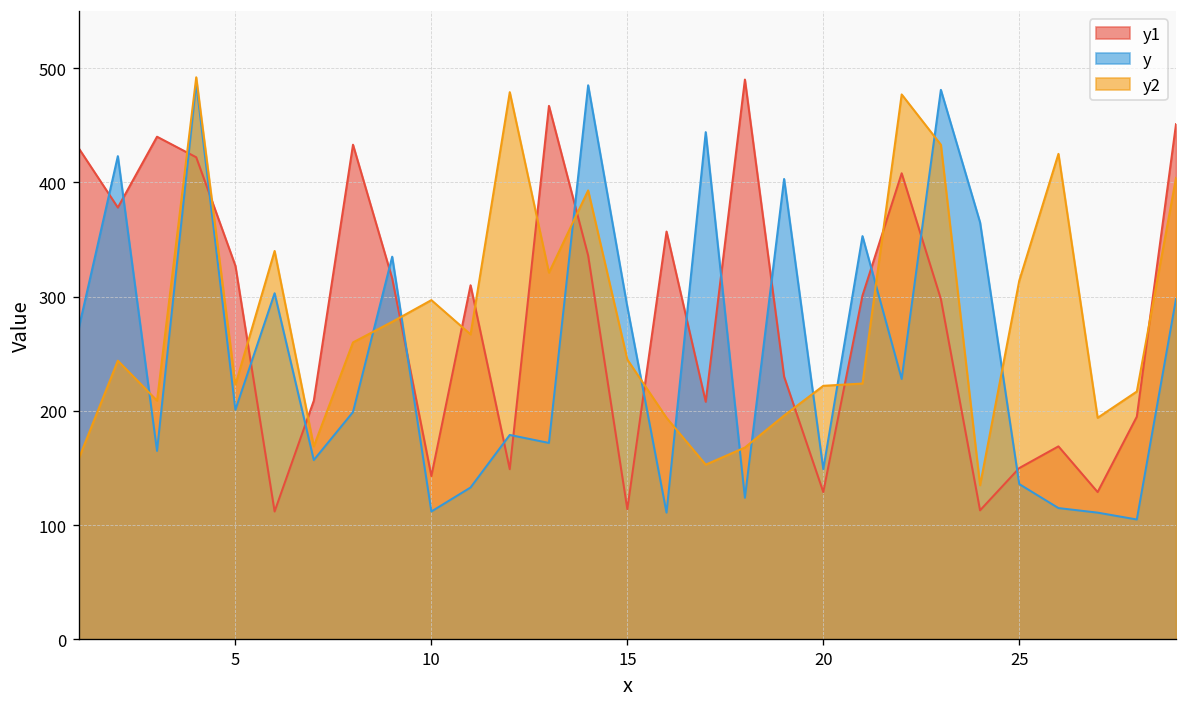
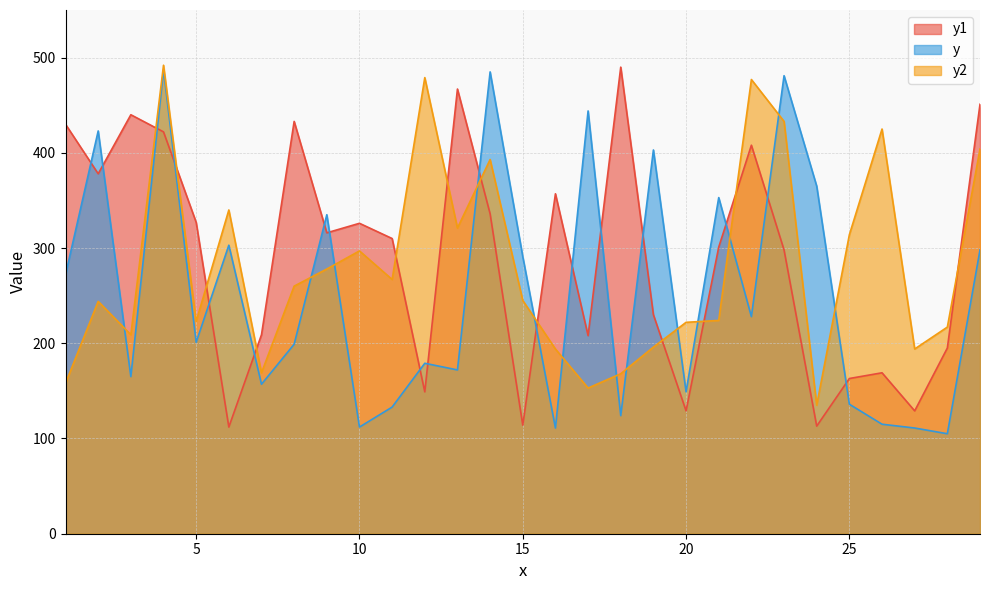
y1, 10: 140 -> 330
y1, 25: 150 -> 160
